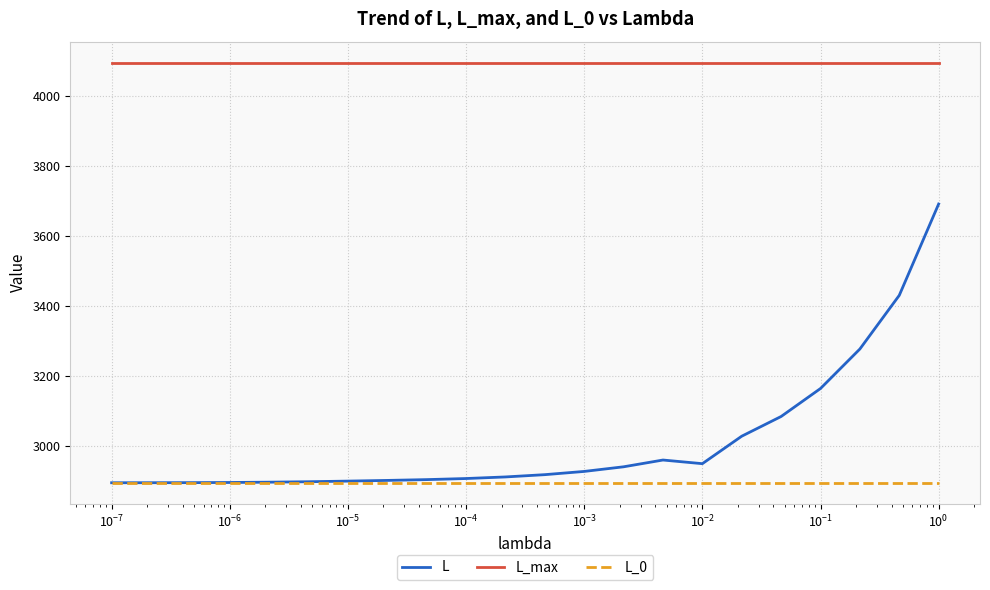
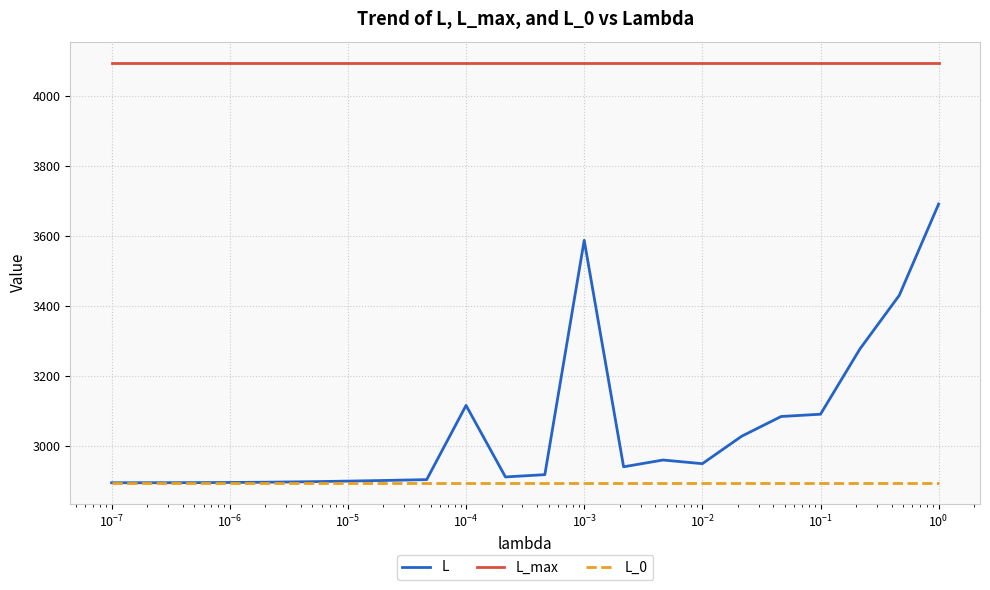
L, 10^-4: 2910 -> 3120
L, 10^-3: 2930 -> 3590
L, 10^-1: 3170 -> 3090
